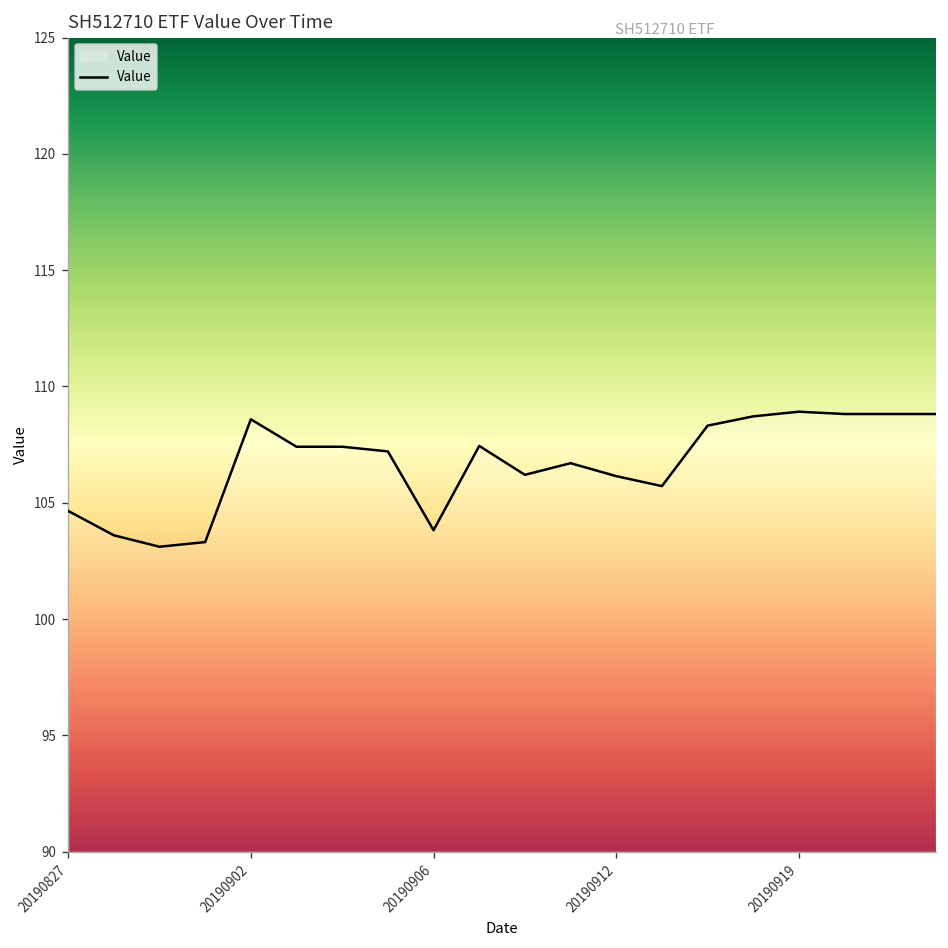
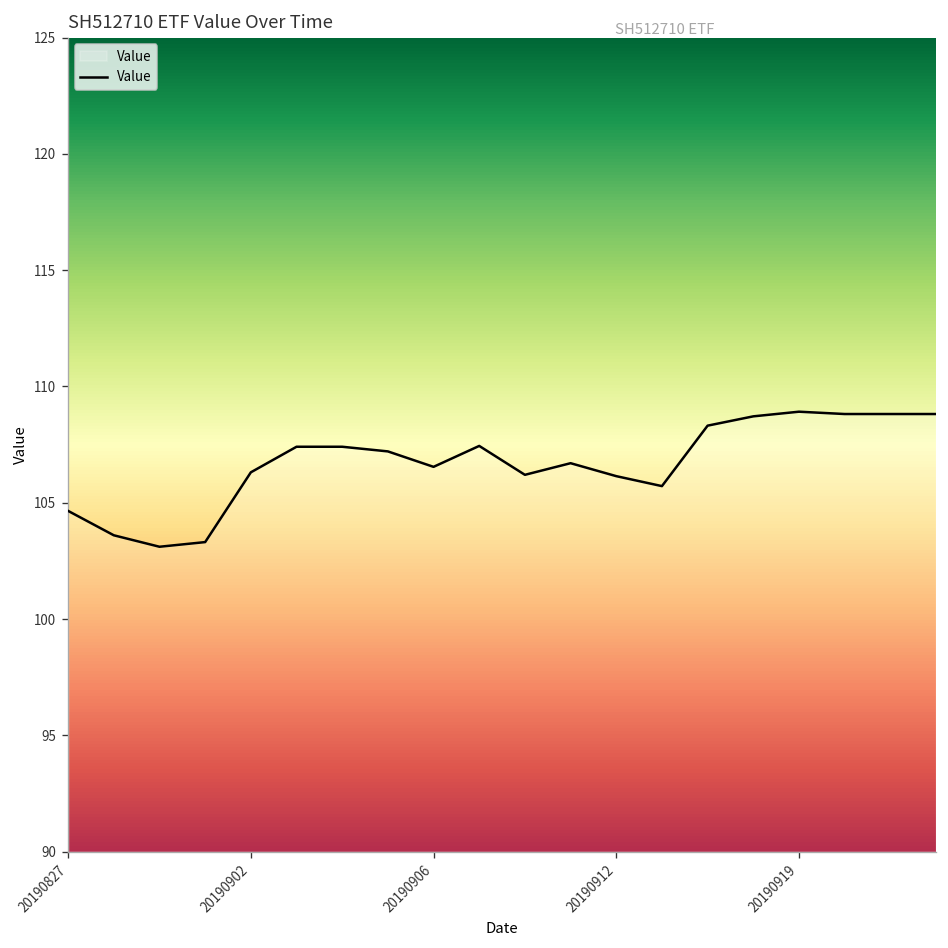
20190902: 108.6 -> 106.3
20190906: 103.8 -> 106.5
